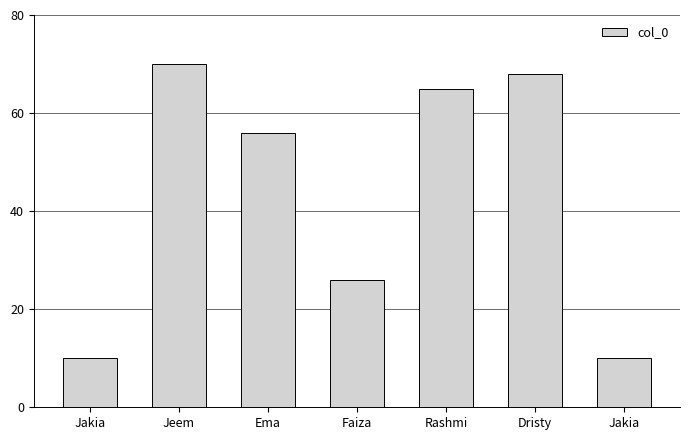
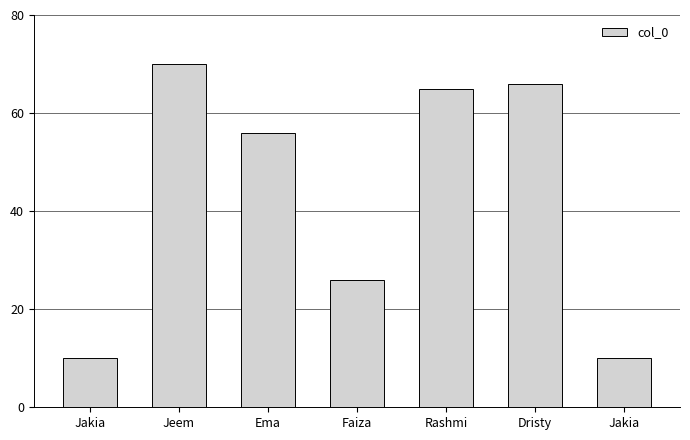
Dristy: 68 -> 66
